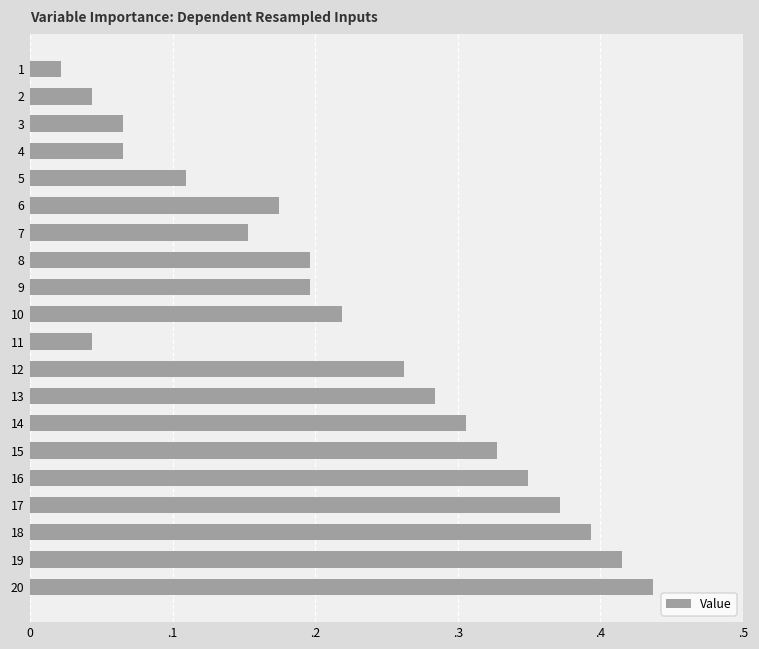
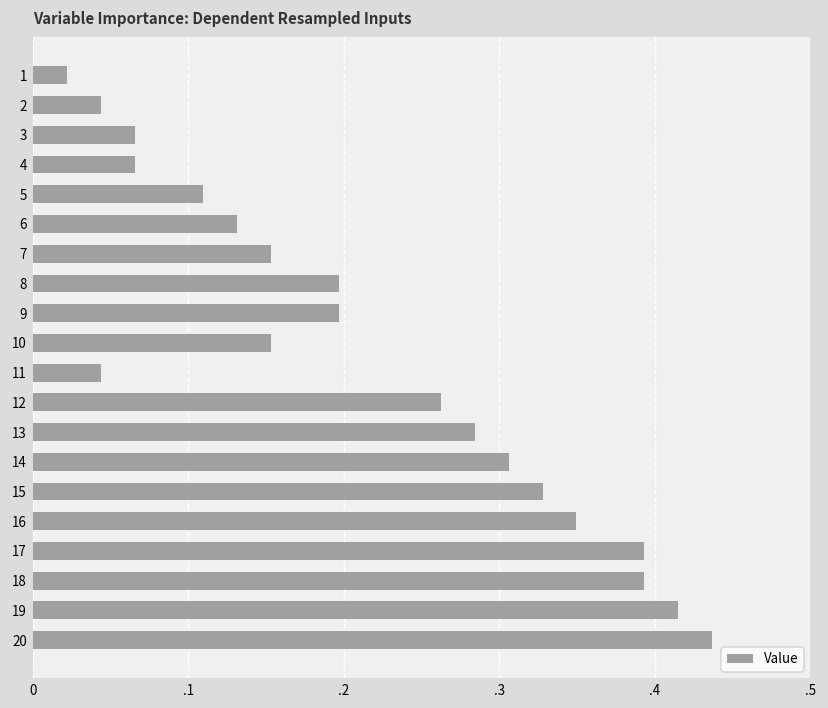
6: .1.75 -> .1.31
10: .2.19 -> .1.53
17: .3.71 -> .3.93
